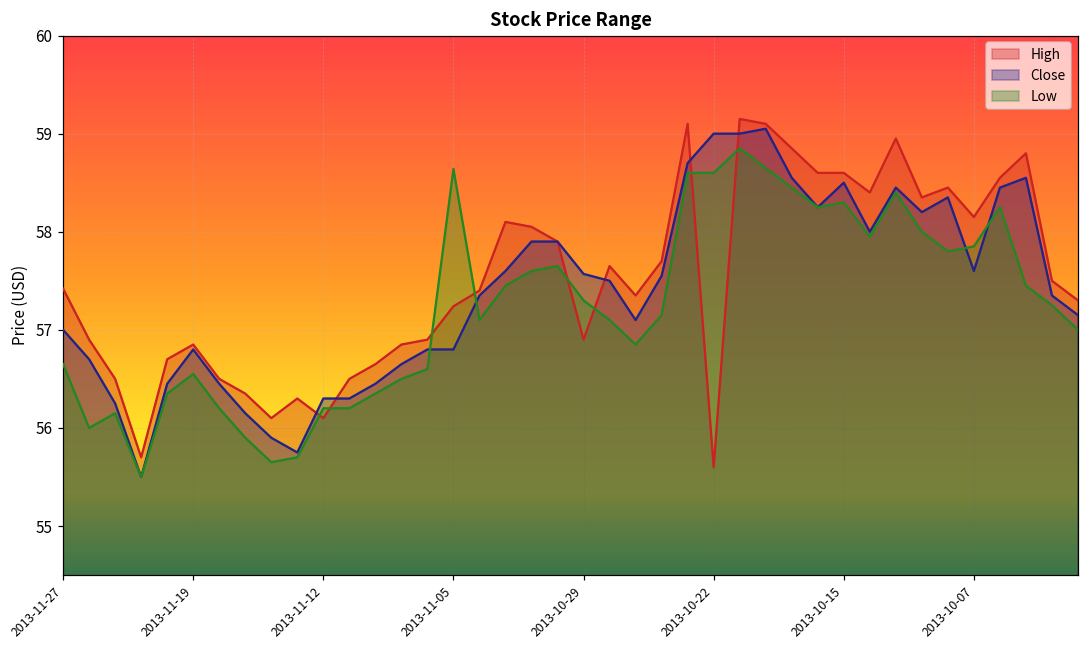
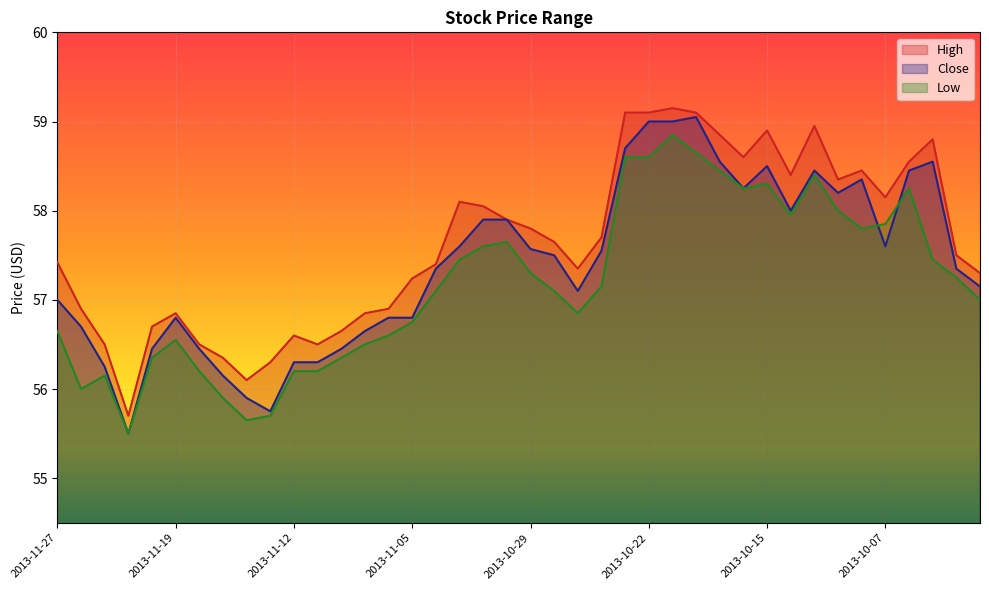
High, 2013-11-12: 56.1 -> 56.6
Low, 2013-11-05: 58.6 -> 56.8
High, 2013-10-29: 56.9 -> 57.8
High, 2013-10-22: 55.6 -> 59.1
High, 2013-10-15: 58.6 -> 58.9
